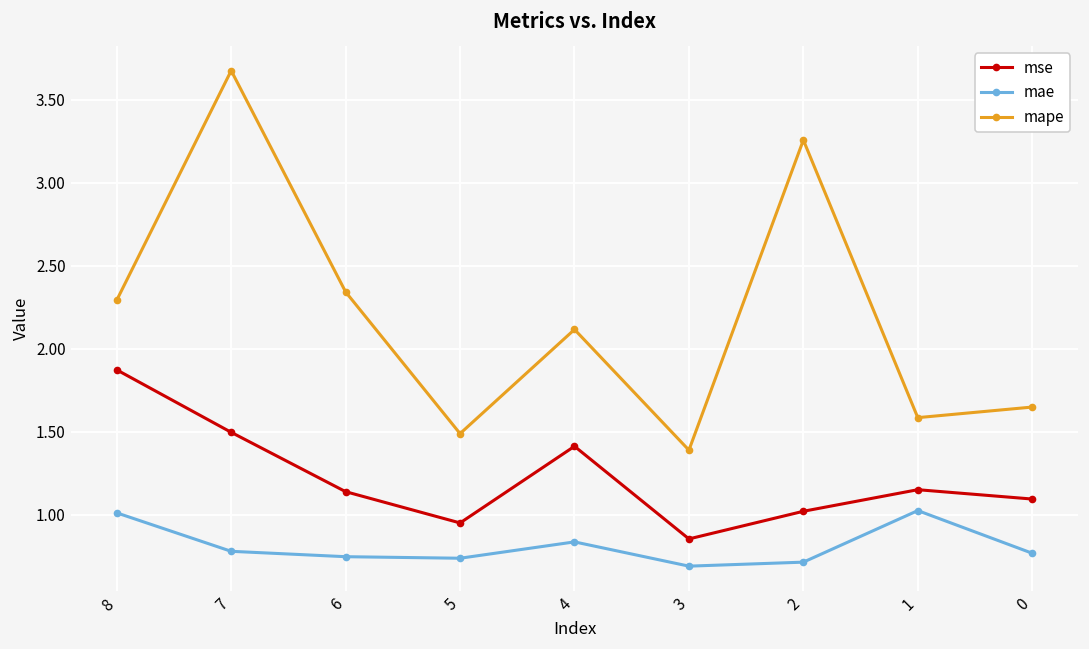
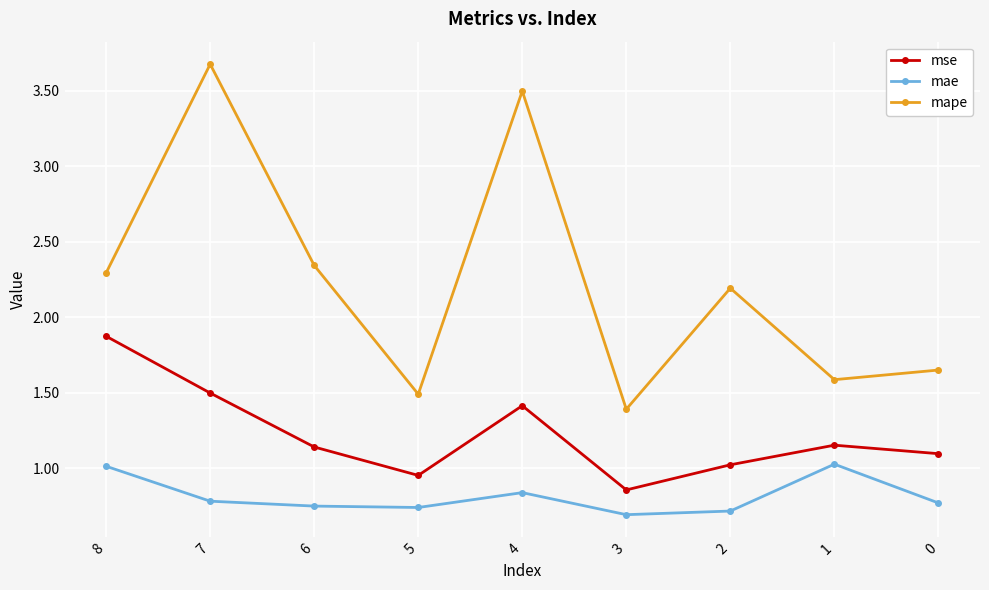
mape, 4: 2.12 -> 3.50
mape, 2: 3.26 -> 2.19
